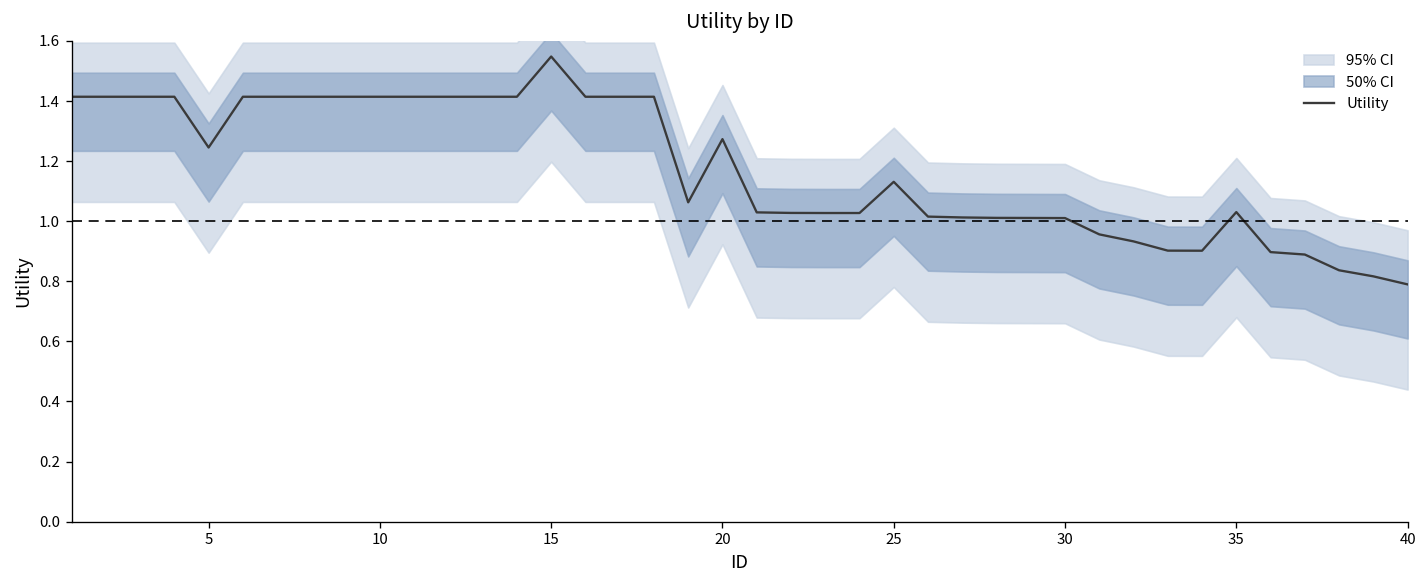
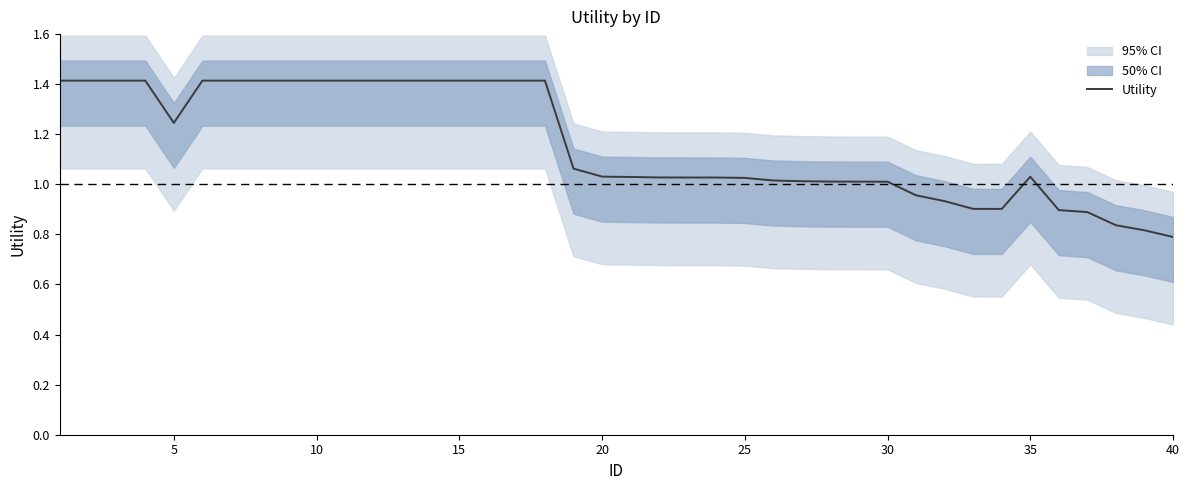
Utility, 15: 1.55 -> 1.41
Utility, 20: 1.27 -> 1.03
Utility, 25: 1.13 -> 1.03
